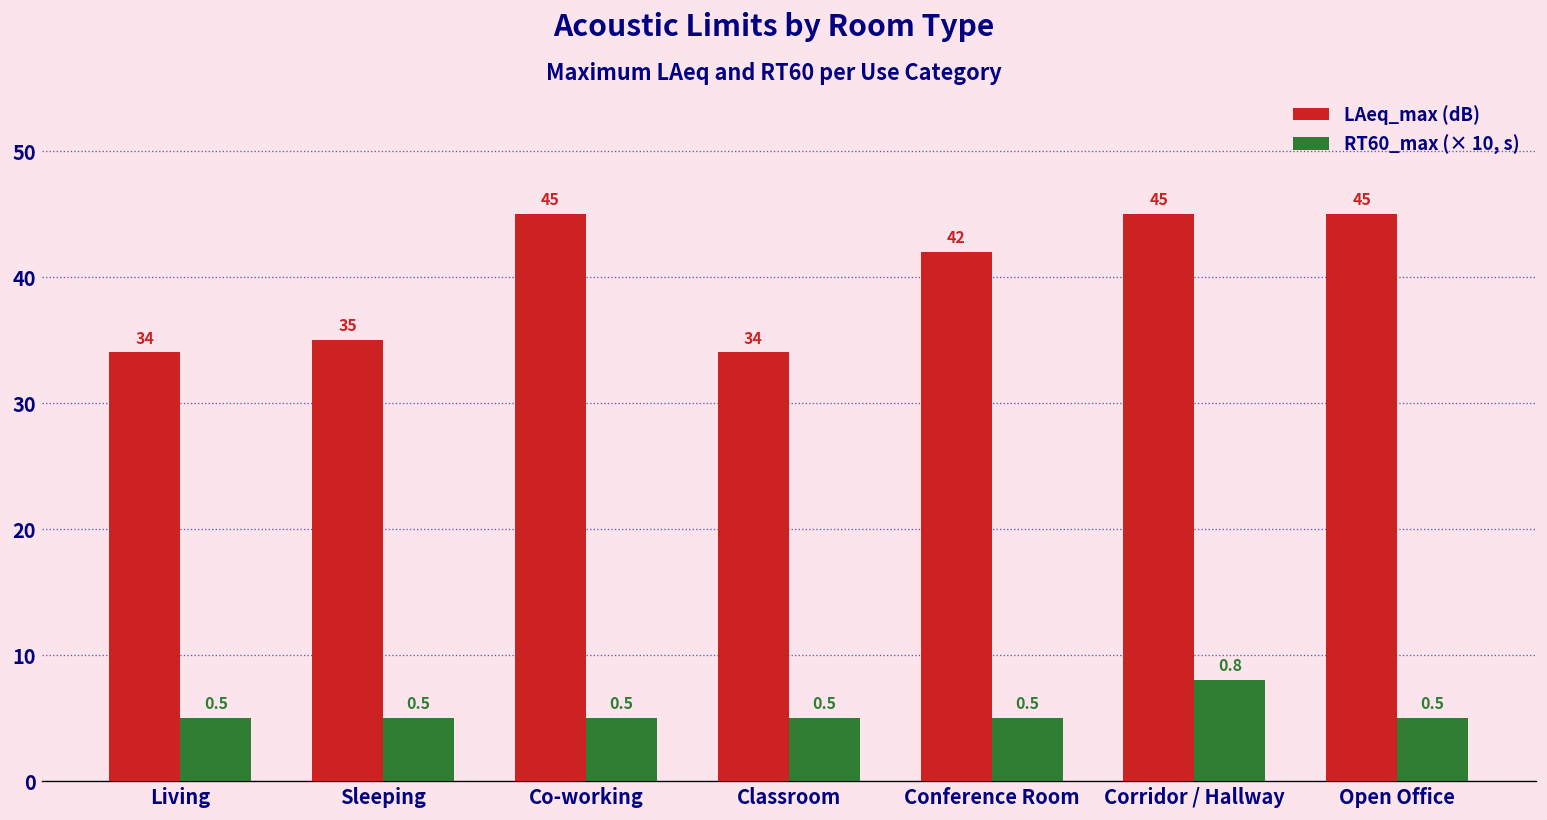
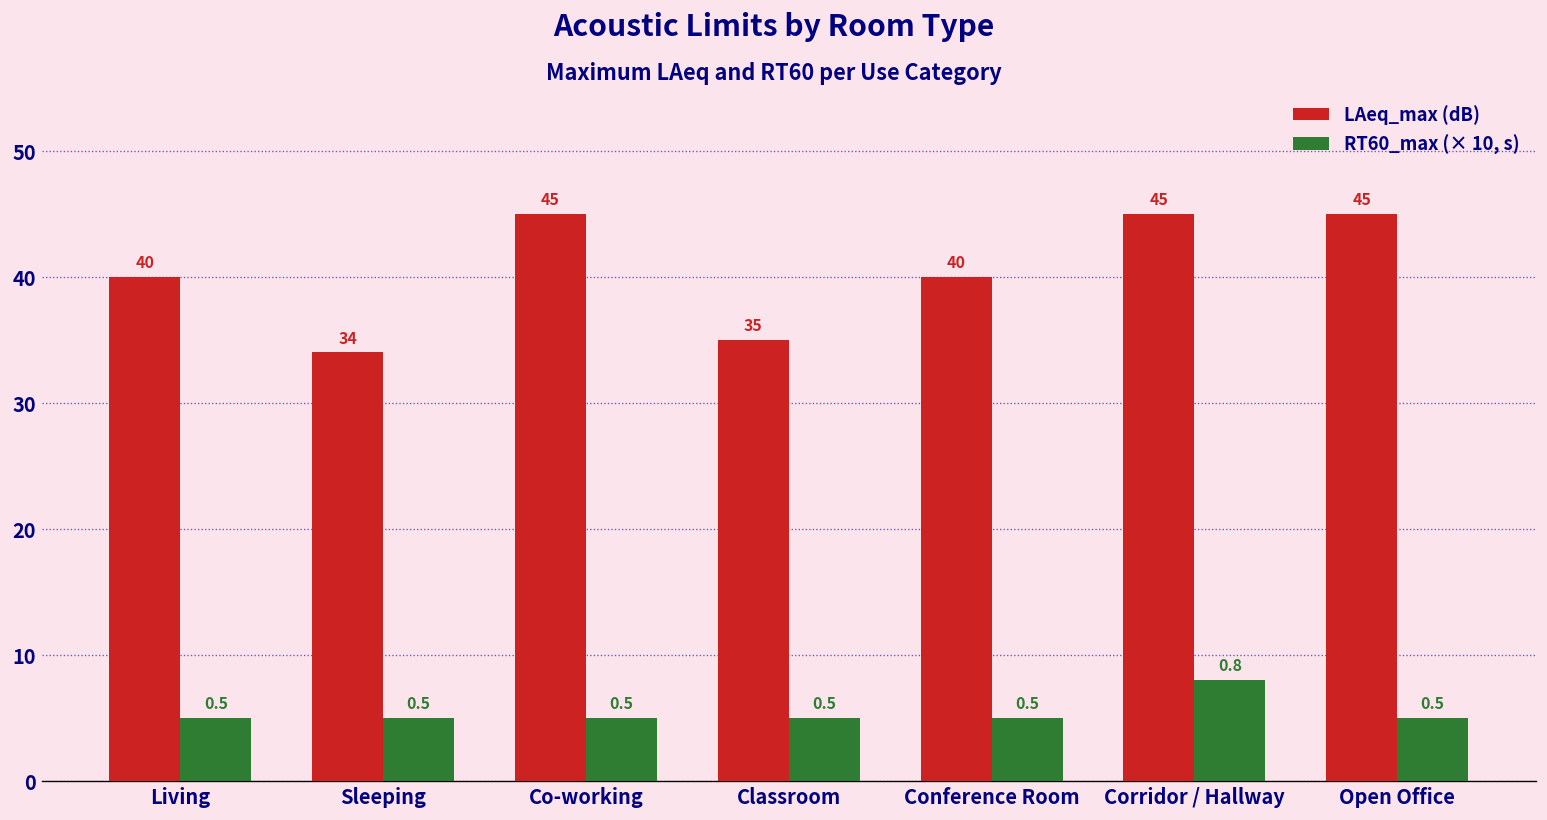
LAeq_max (dB), Living: 34 -> 40
LAeq_max (dB), Sleeping: 35 -> 34
LAeq_max (dB), Classroom: 34 -> 35
LAeq_max (dB), Conference Room: 42 -> 40
